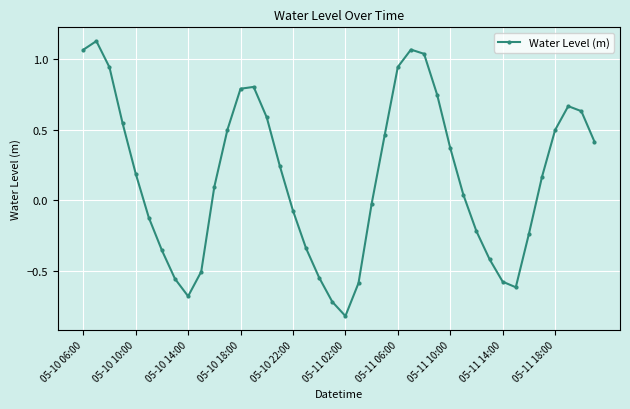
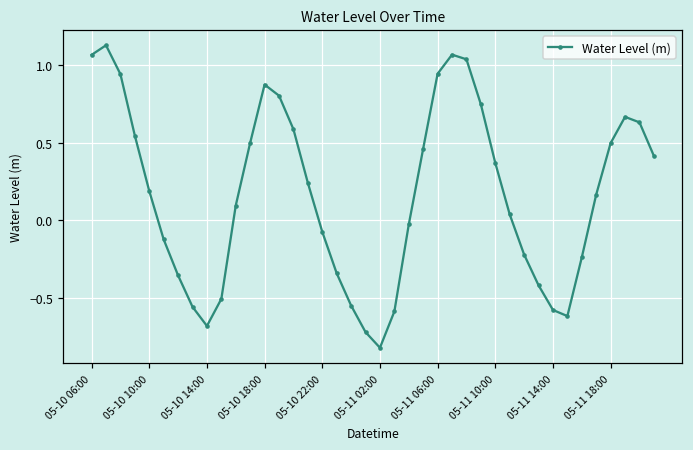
05-10 18:00: 0.79 -> 0.87
